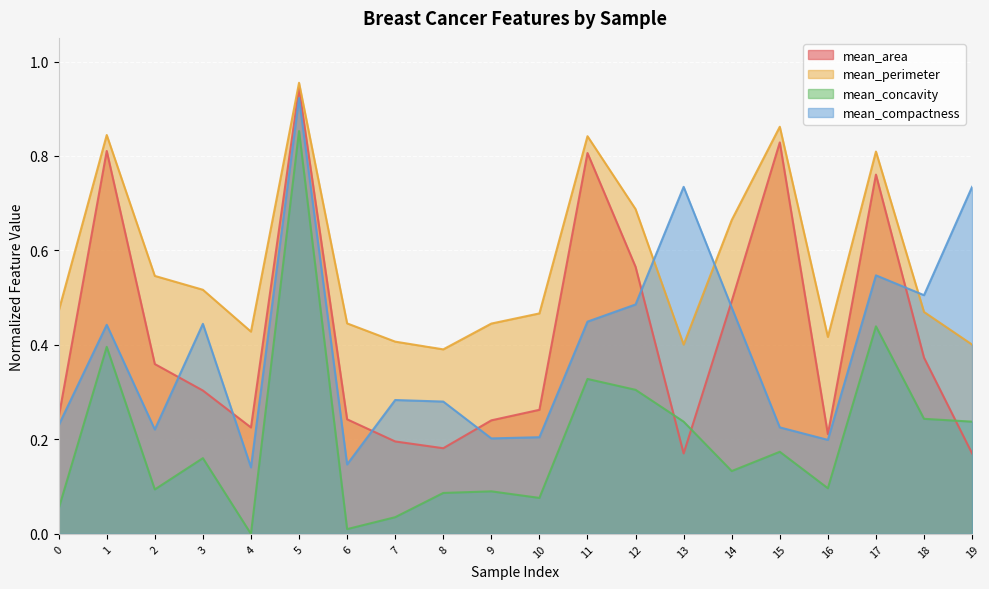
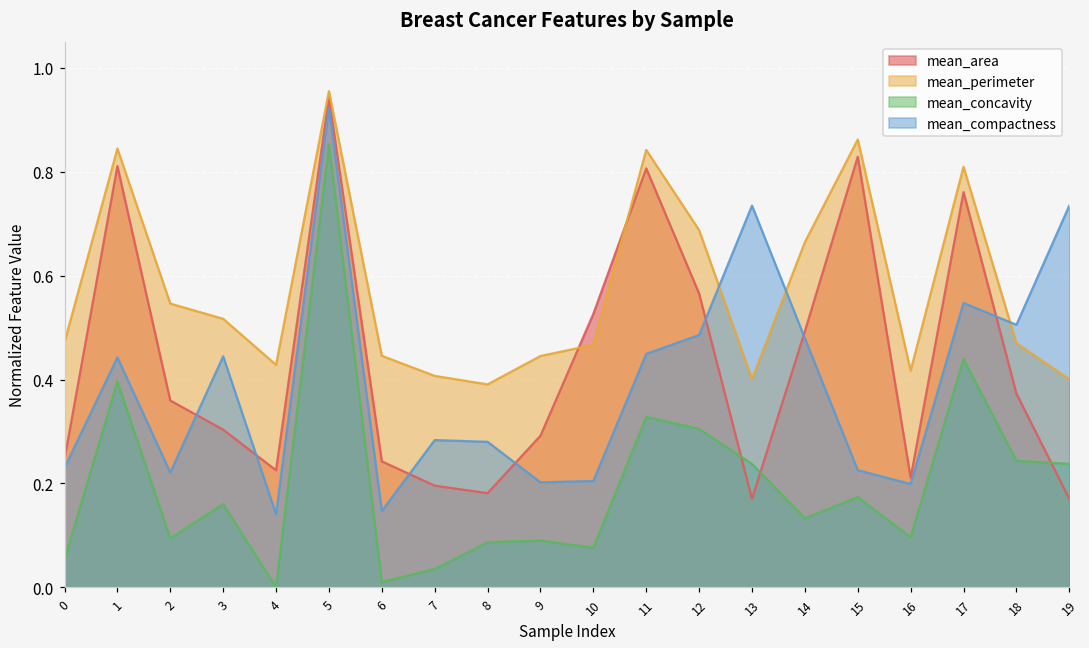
mean_area, 9: 0.24 -> 0.29
mean_area, 10: 0.26 -> 0.53
